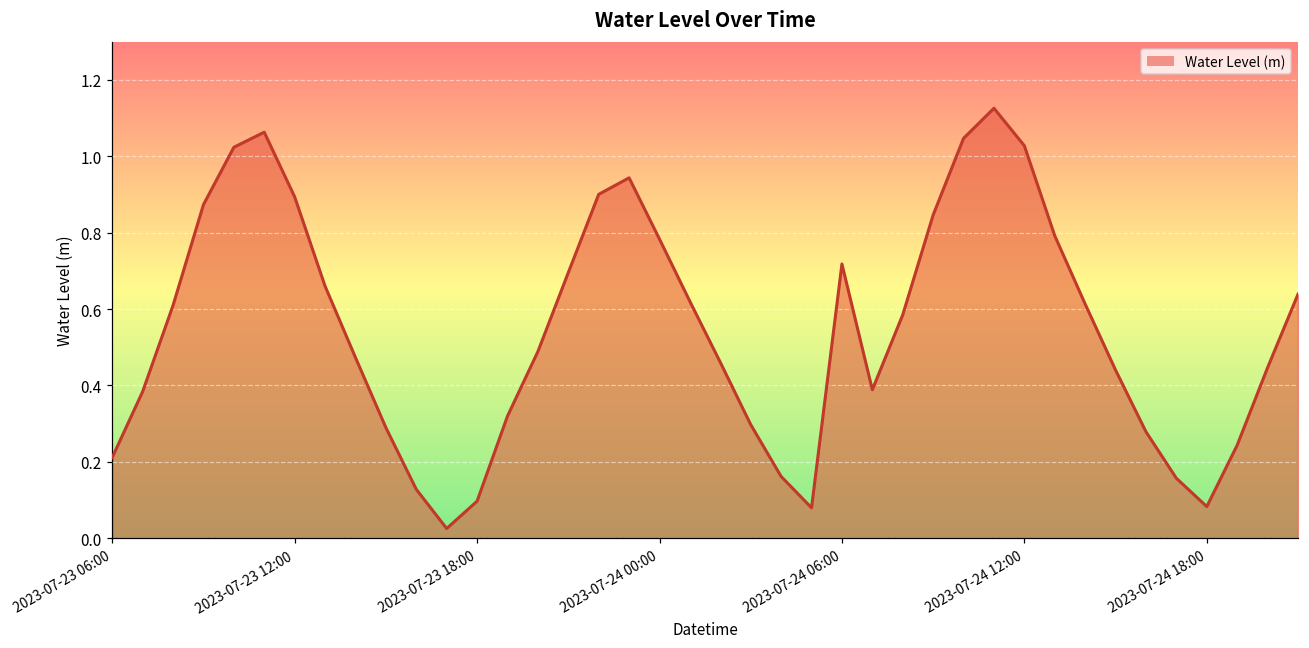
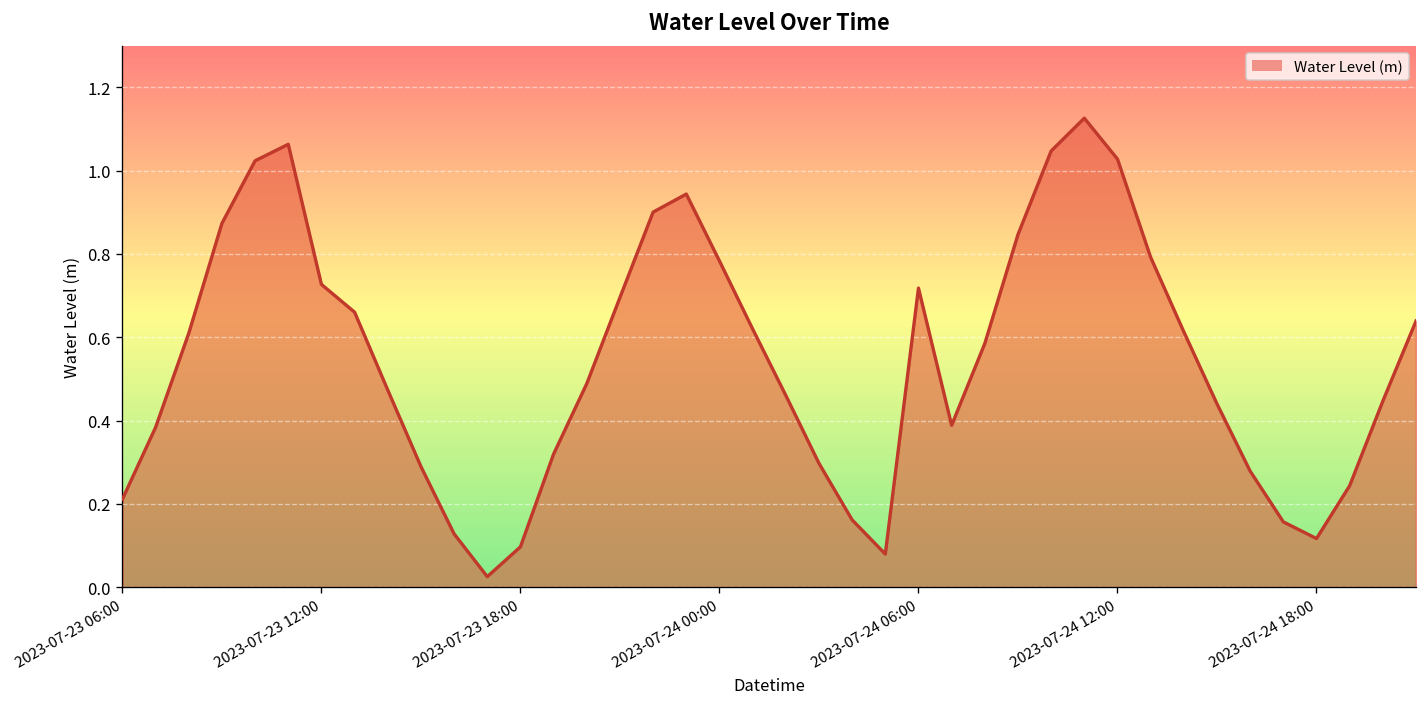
2023-07-23 12:00: 0.89 -> 0.73
2023-07-24 18:00: 0.08 -> 0.12
